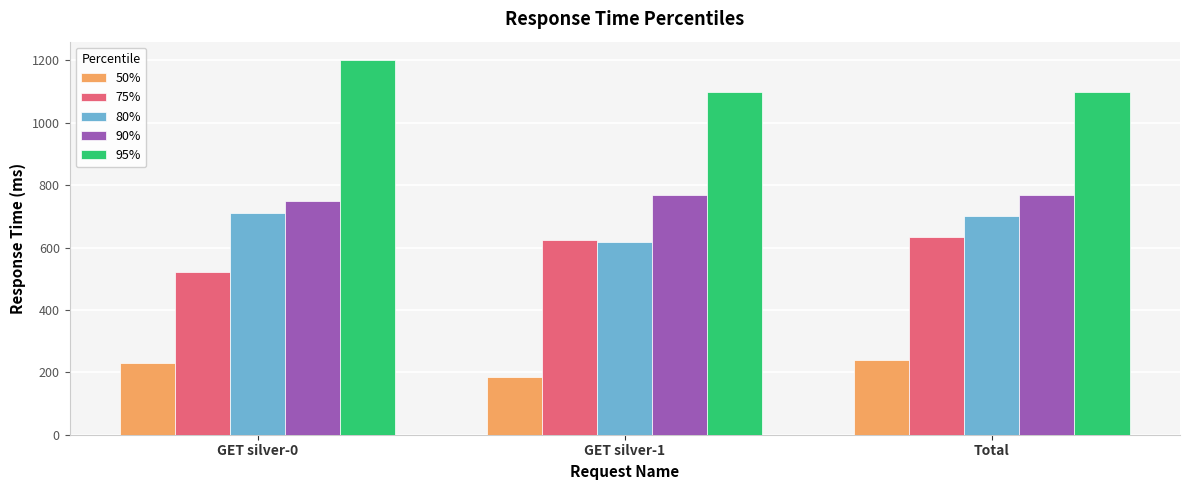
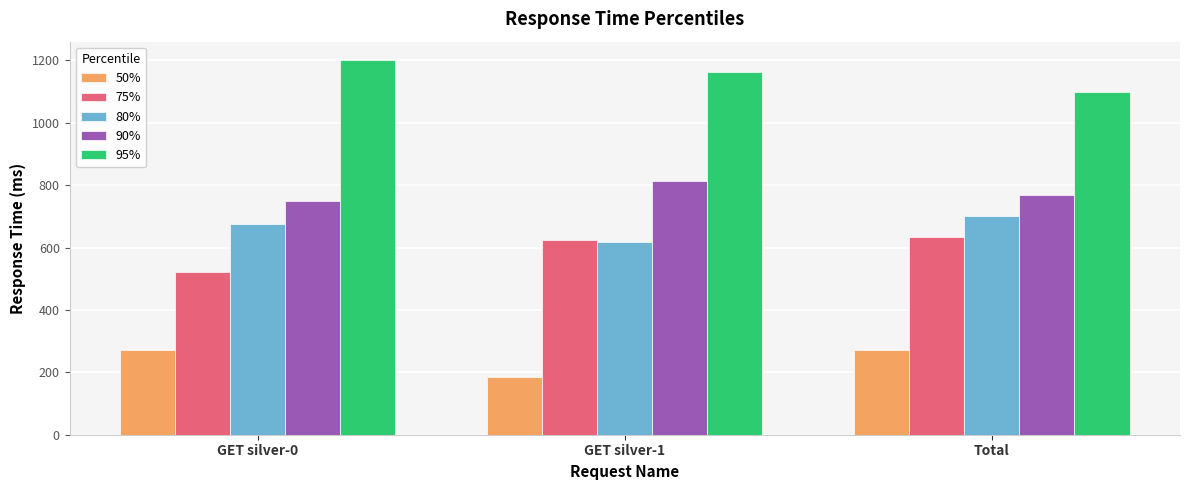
50%, GET silver-0: 230 -> 270
80%, GET silver-0: 710 -> 670
90%, GET silver-1: 770 -> 810
95%, GET silver-1: 1100 -> 1160
50%, Total: 240 -> 270
